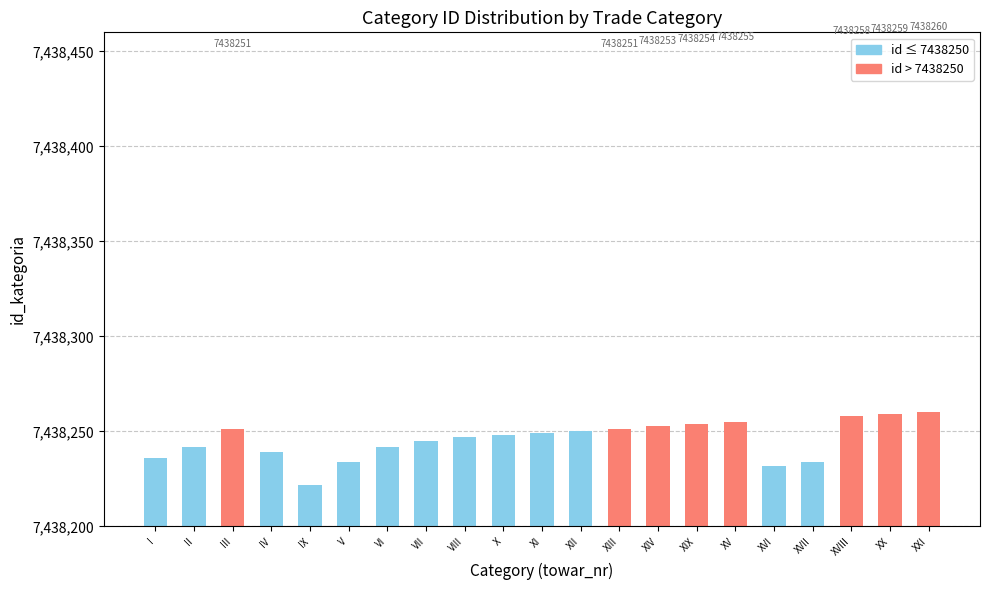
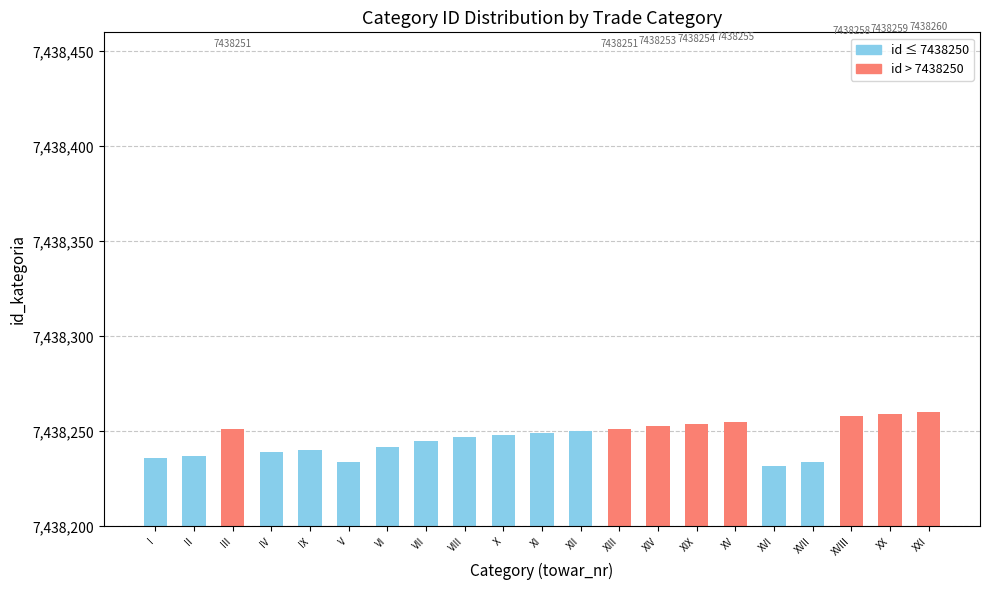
II: 7,438,242 -> 7,438,237
IX: 7,438,222 -> 7,438,240
